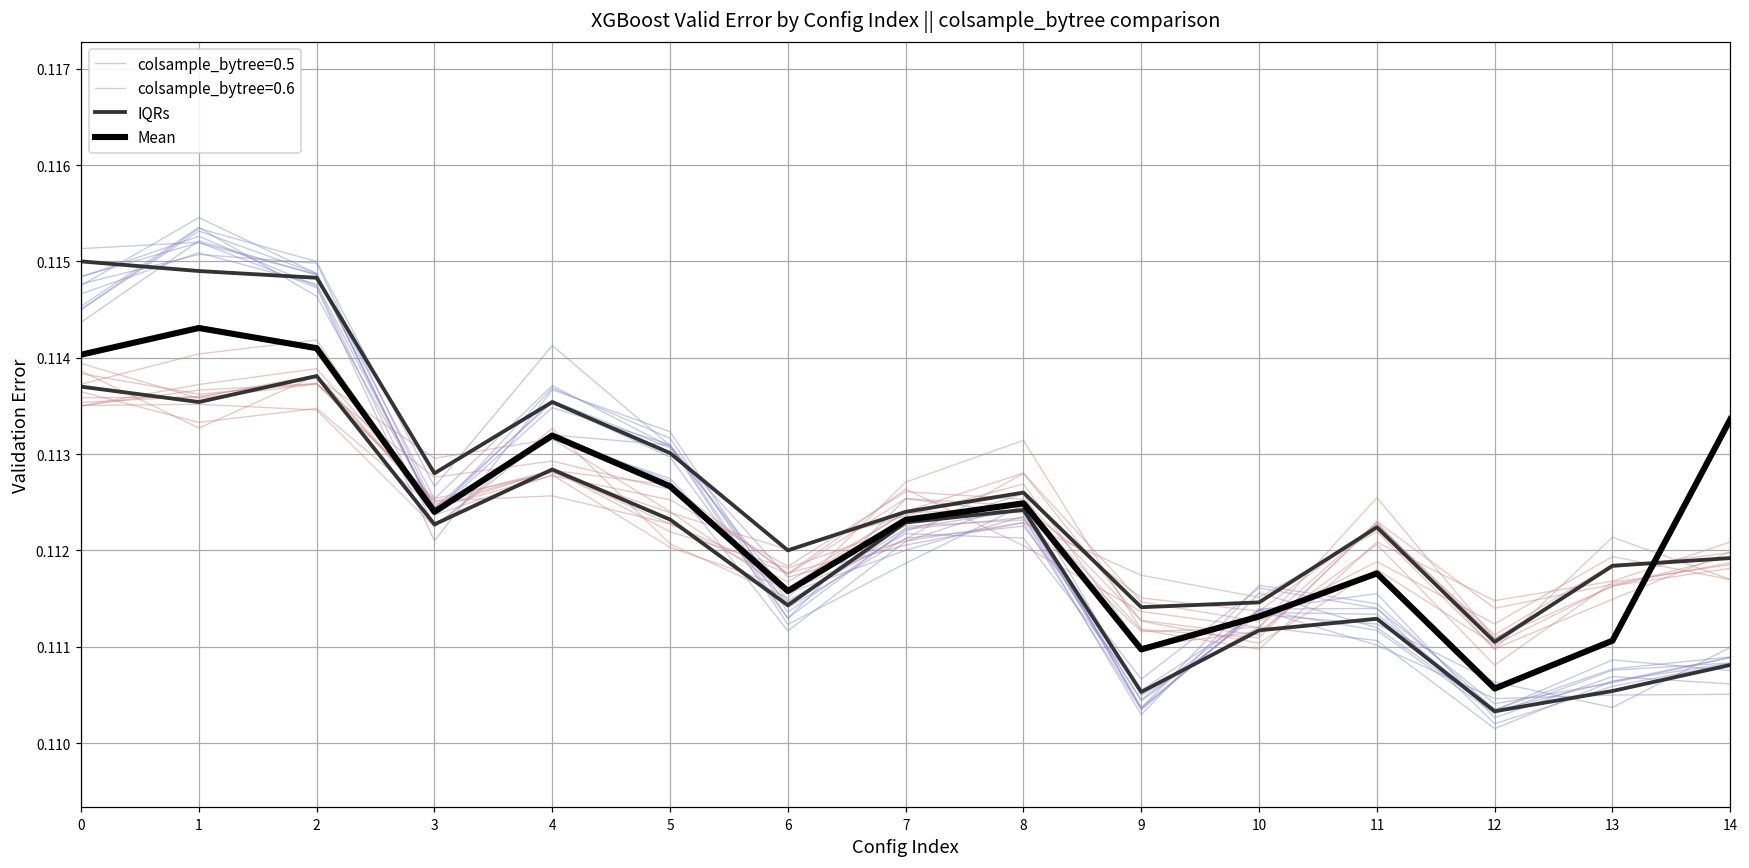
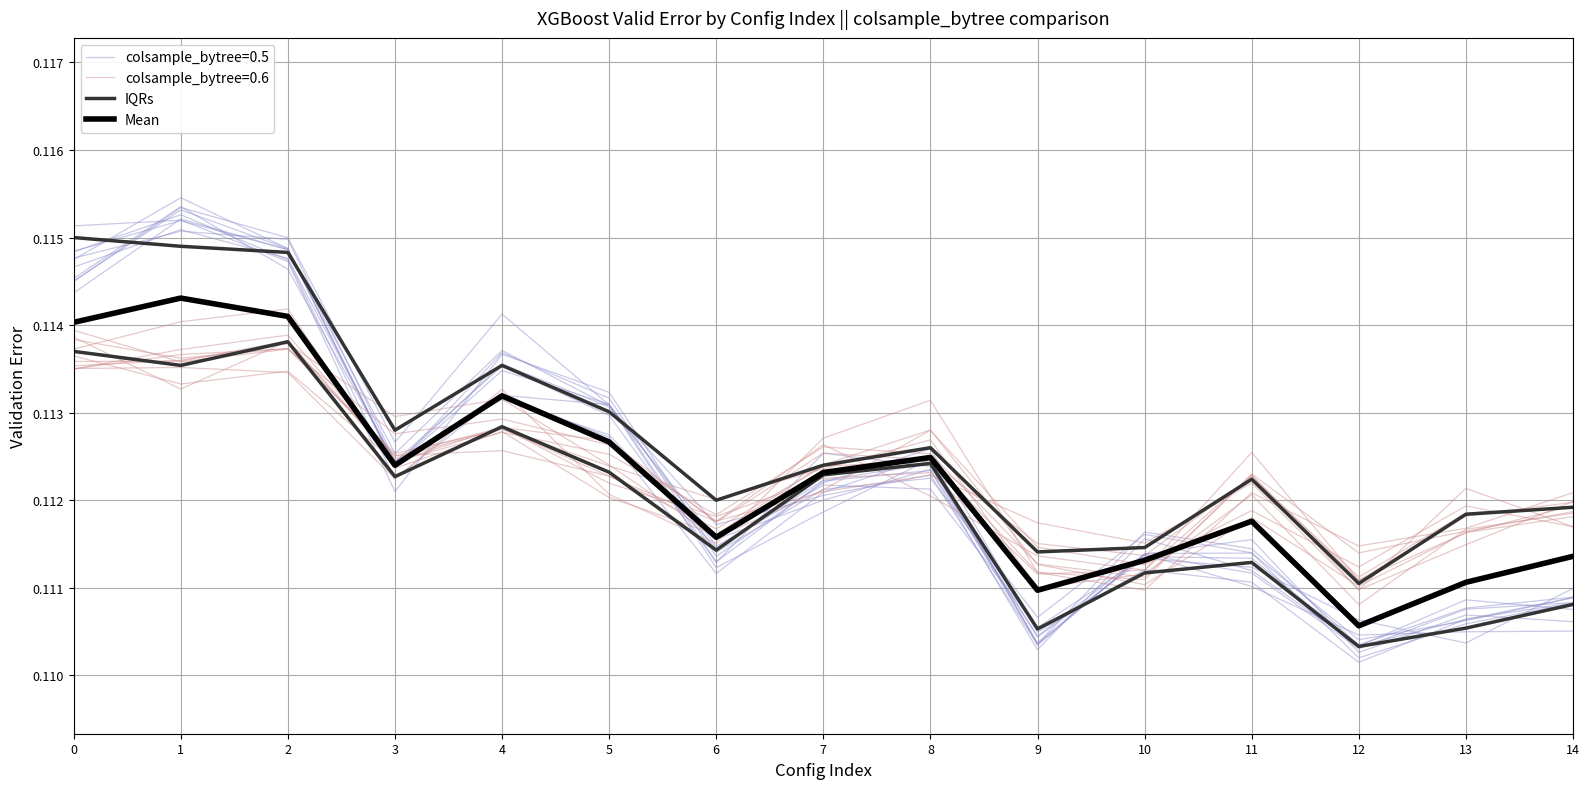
Mean, 14: 0.1134 -> 0.1114
